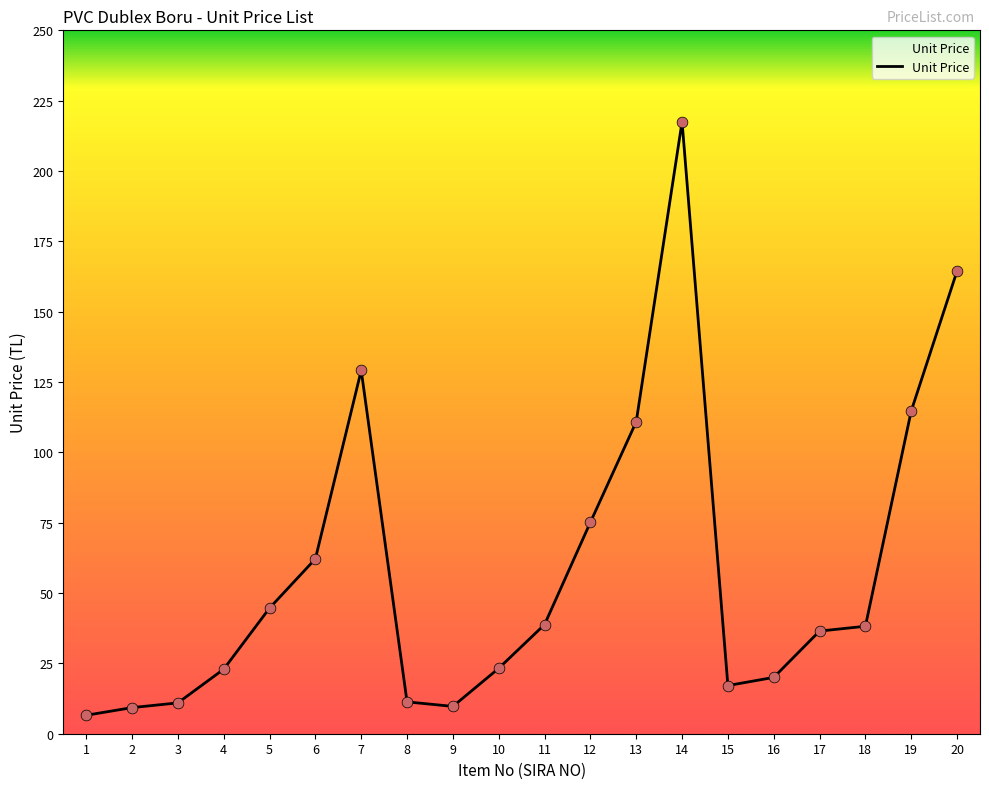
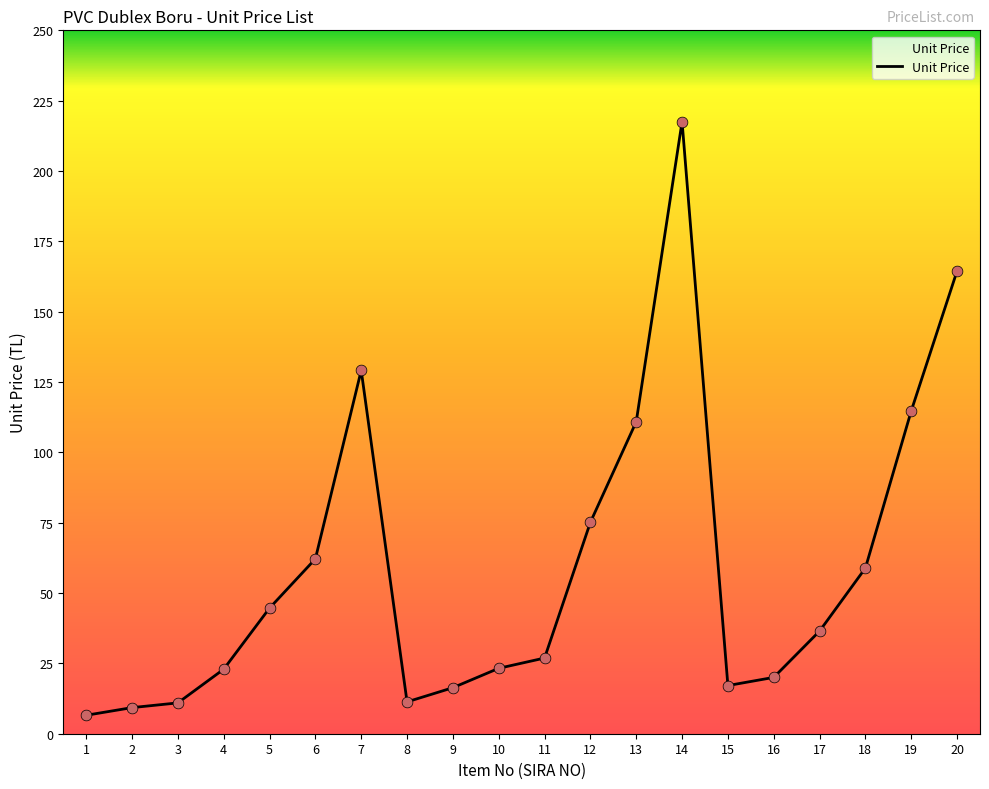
9: 10 -> 16
11: 39 -> 27
18: 38 -> 59
